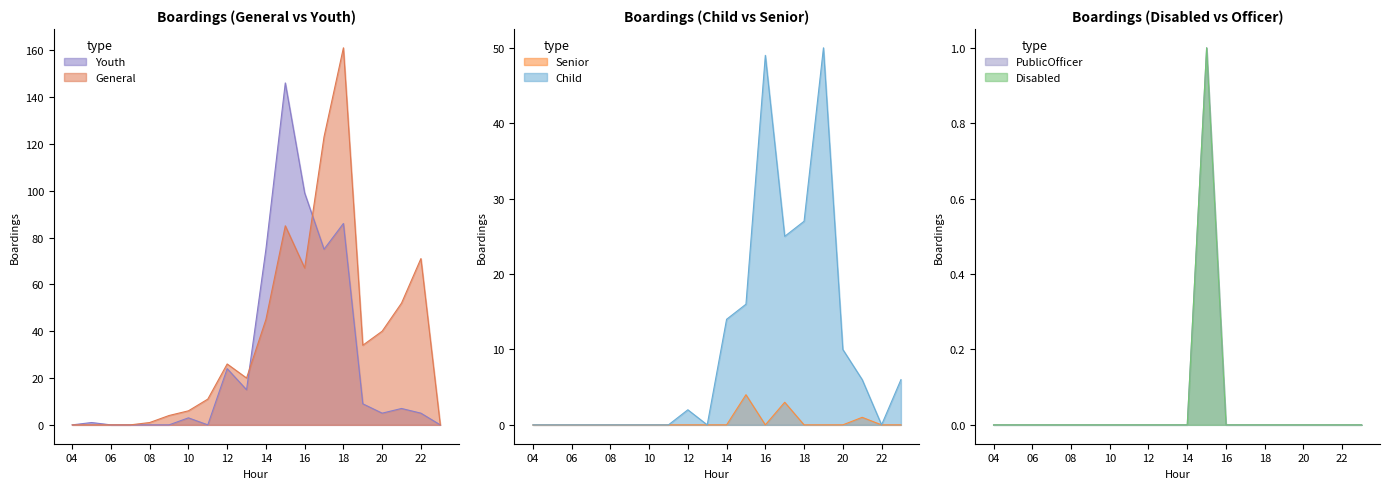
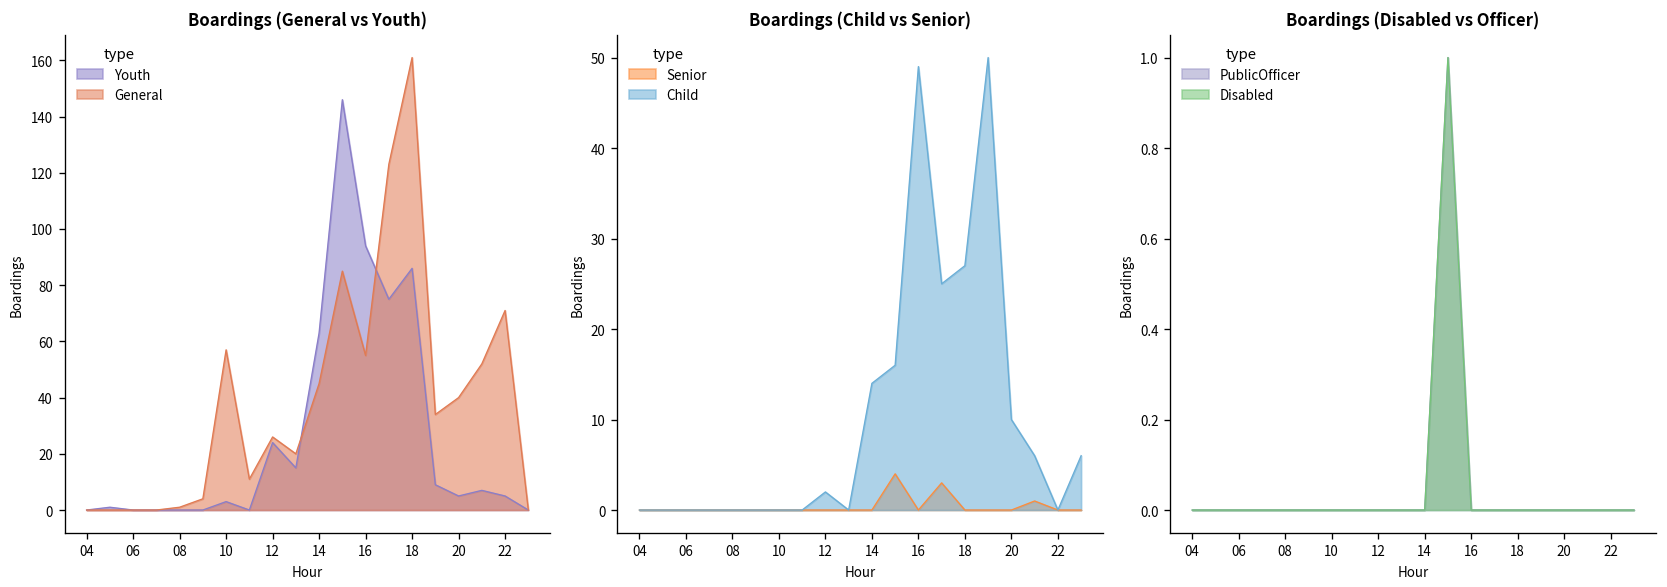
Boardings (General vs Youth), General, 10: 6 -> 57
Boardings (General vs Youth), Youth, 14: 75 -> 63
Boardings (General vs Youth), Youth, 16: 99 -> 94
Boardings (General vs Youth), General, 16: 67 -> 55
